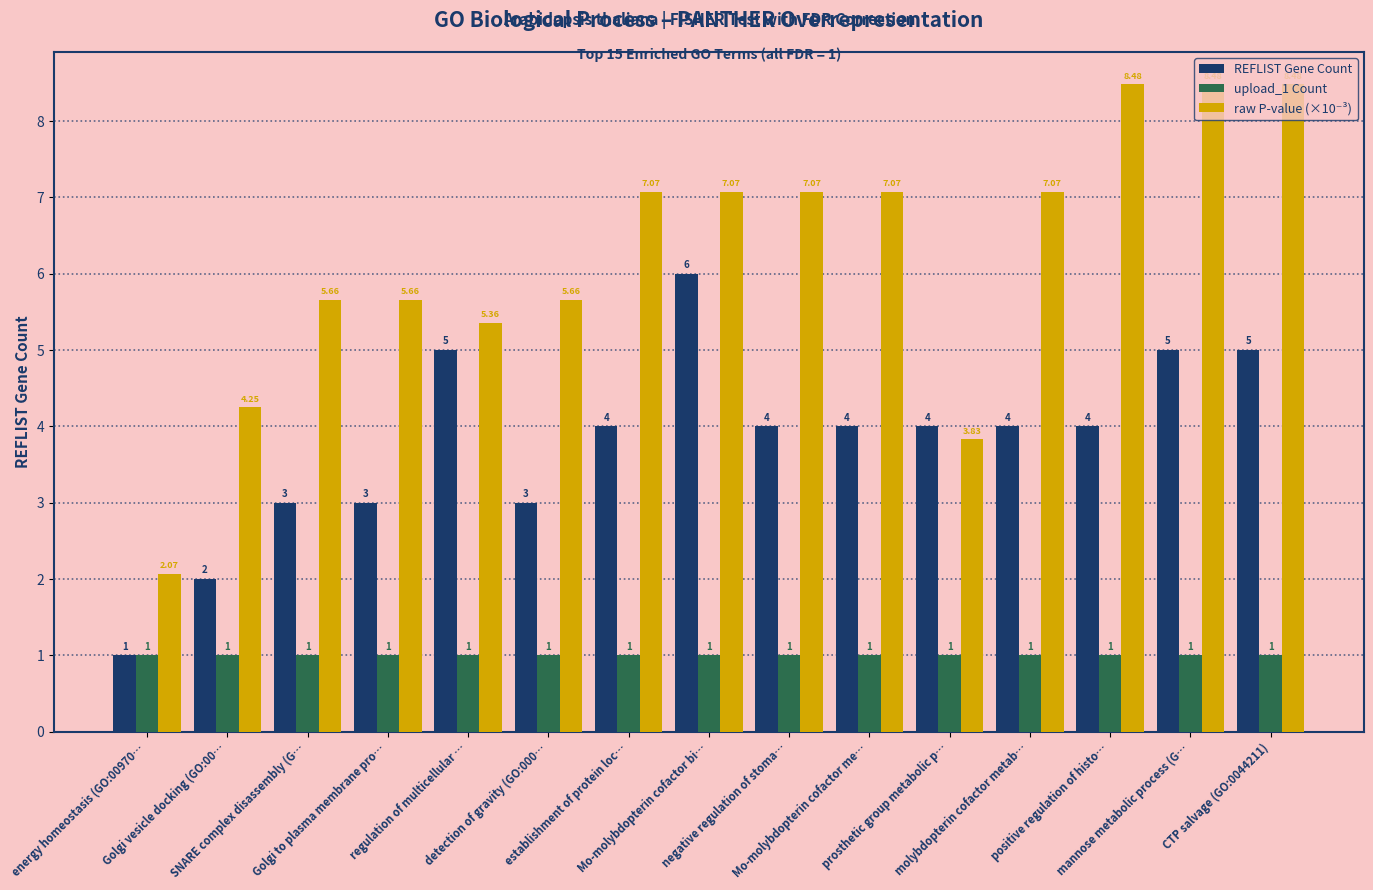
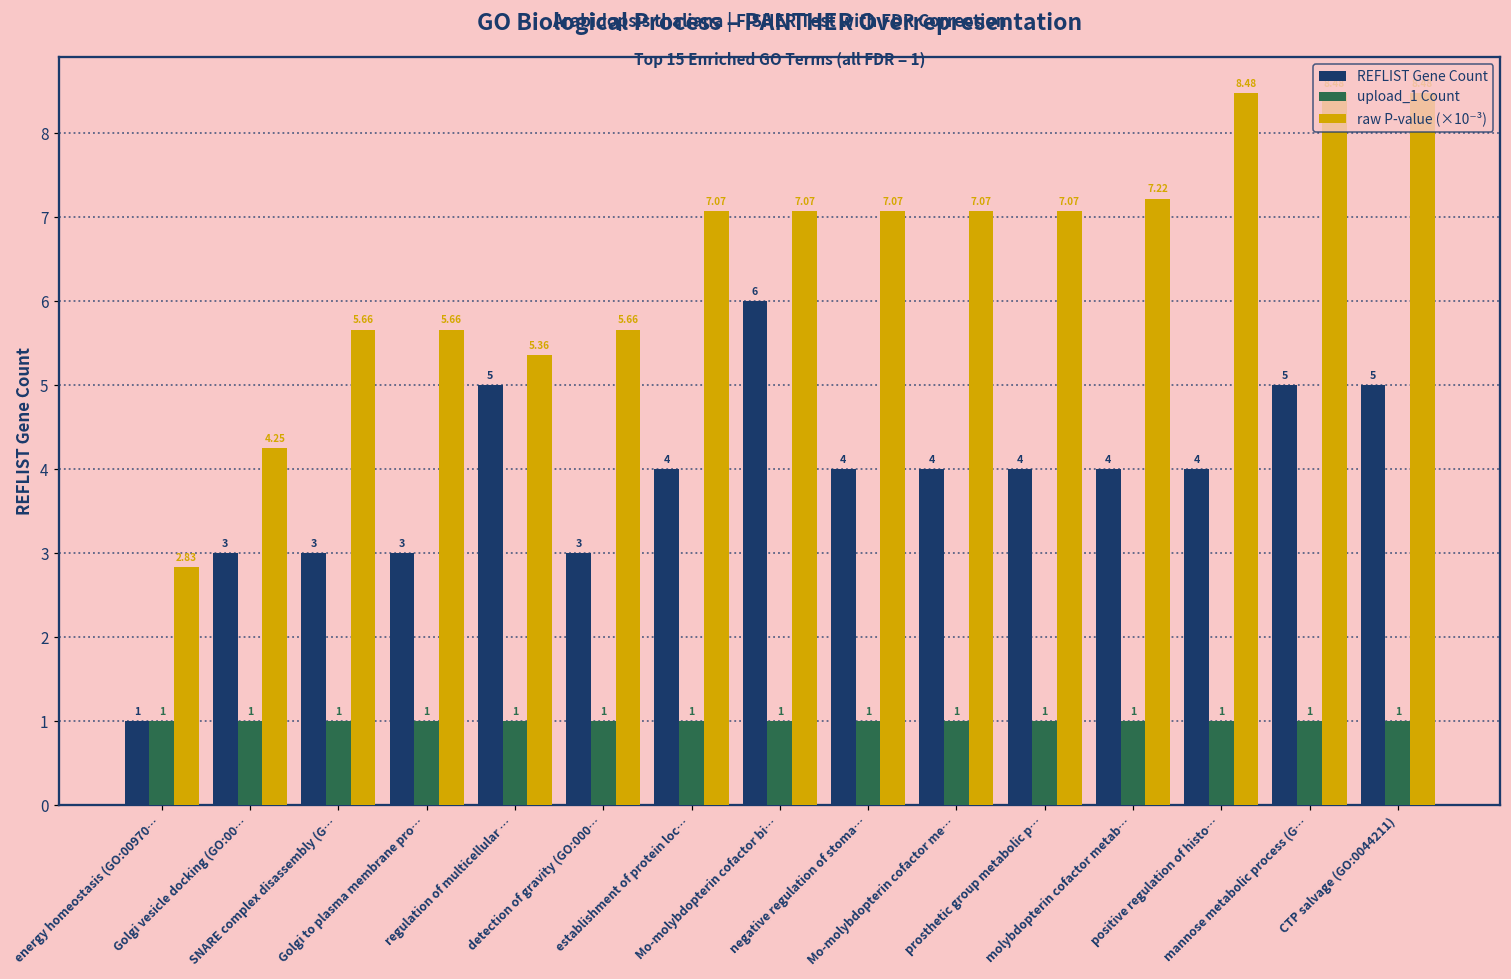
raw P-value (×10⁻³), energy homeostasis (GO:00970…: 2.07 -> 2.83
REFLIST Gene Count, Golgi vesicle docking (GO:00…: 2 -> 3
raw P-value (×10⁻³), prosthetic group metabolic p…: 3.83 -> 7.07
raw P-value (×10⁻³), molybdopterin cofactor metab…: 7.07 -> 7.22
